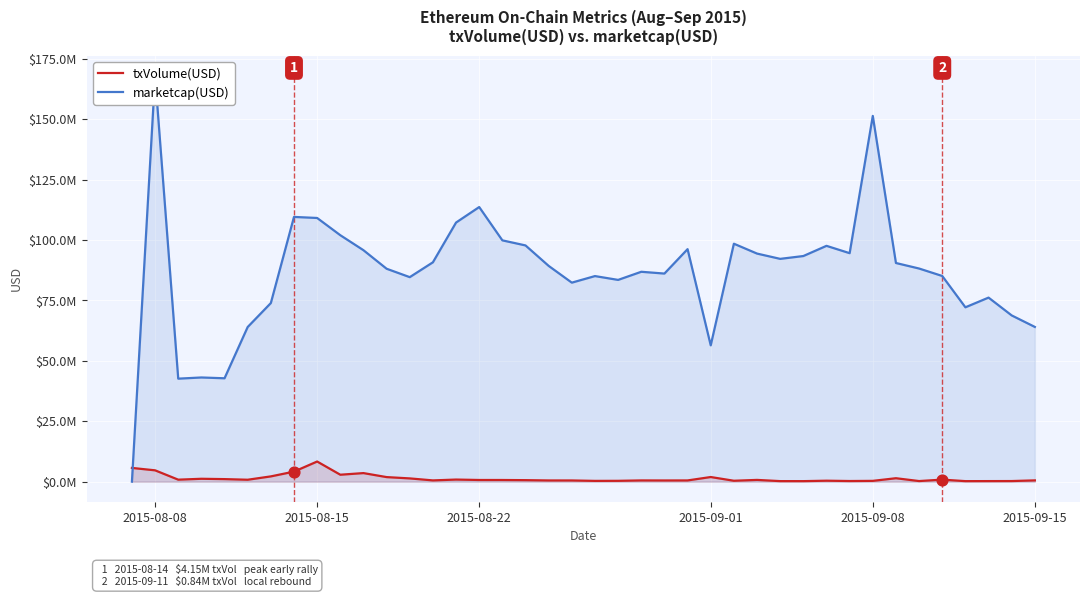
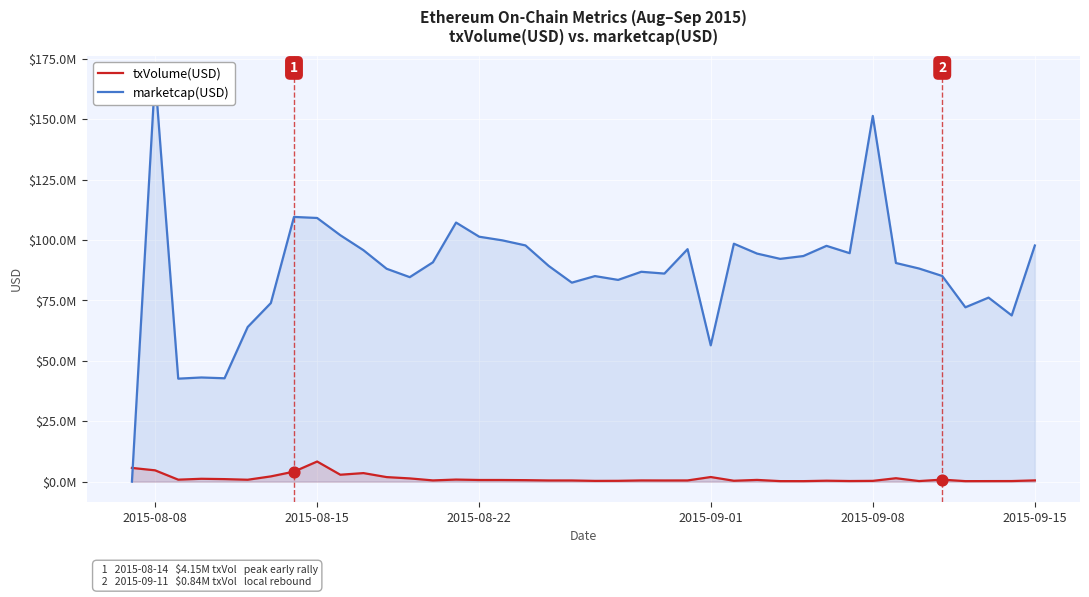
marketcap(USD), 2015-08-22: $114000000 -> $101000000
marketcap(USD), 2015-09-15: $64000000 -> $98000000
